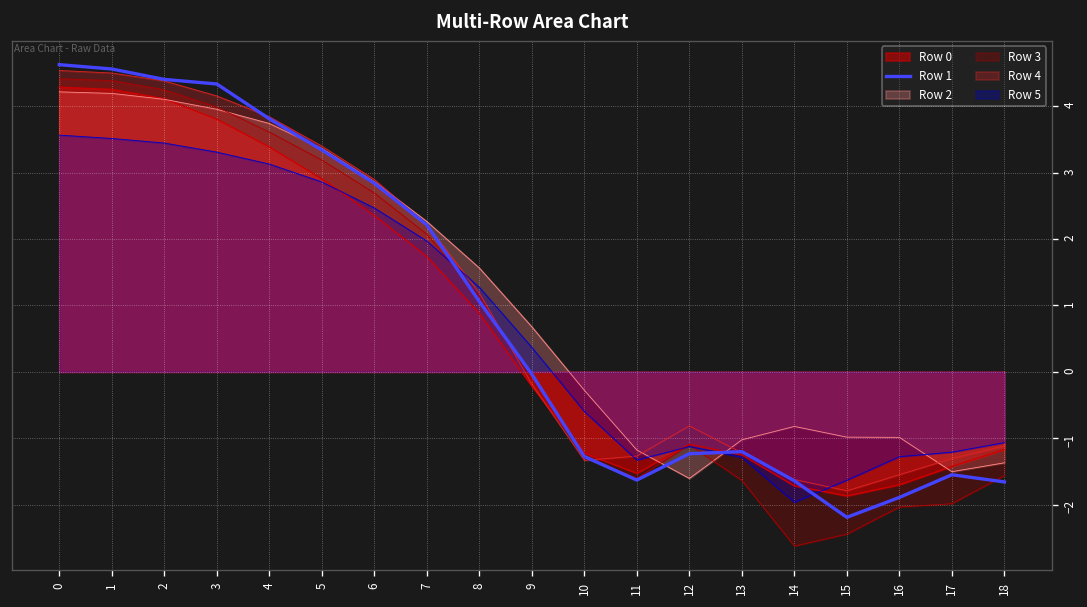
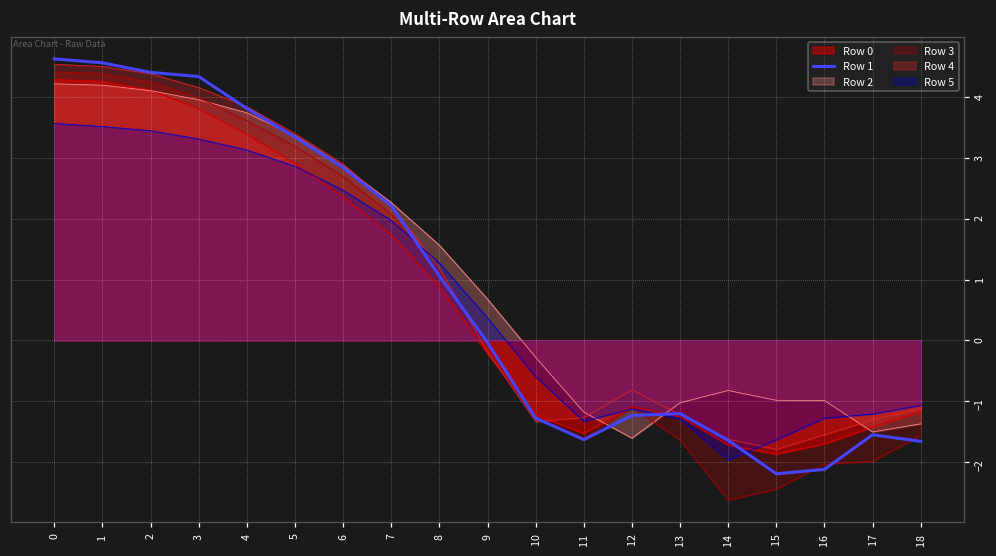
Row 1, 16: -1.9 -> -2.1
